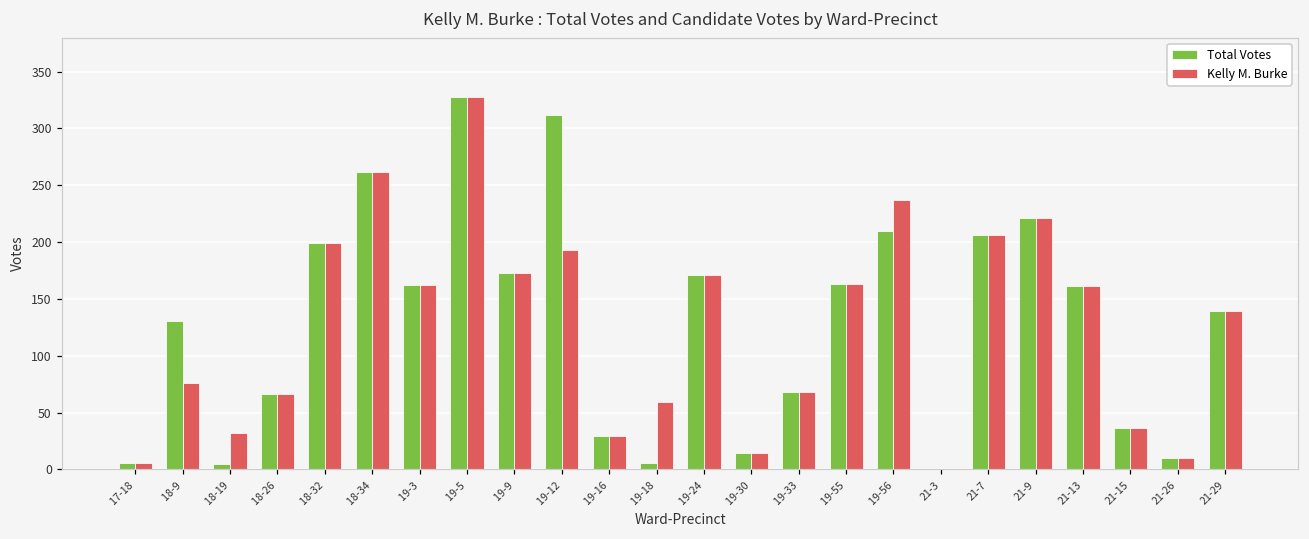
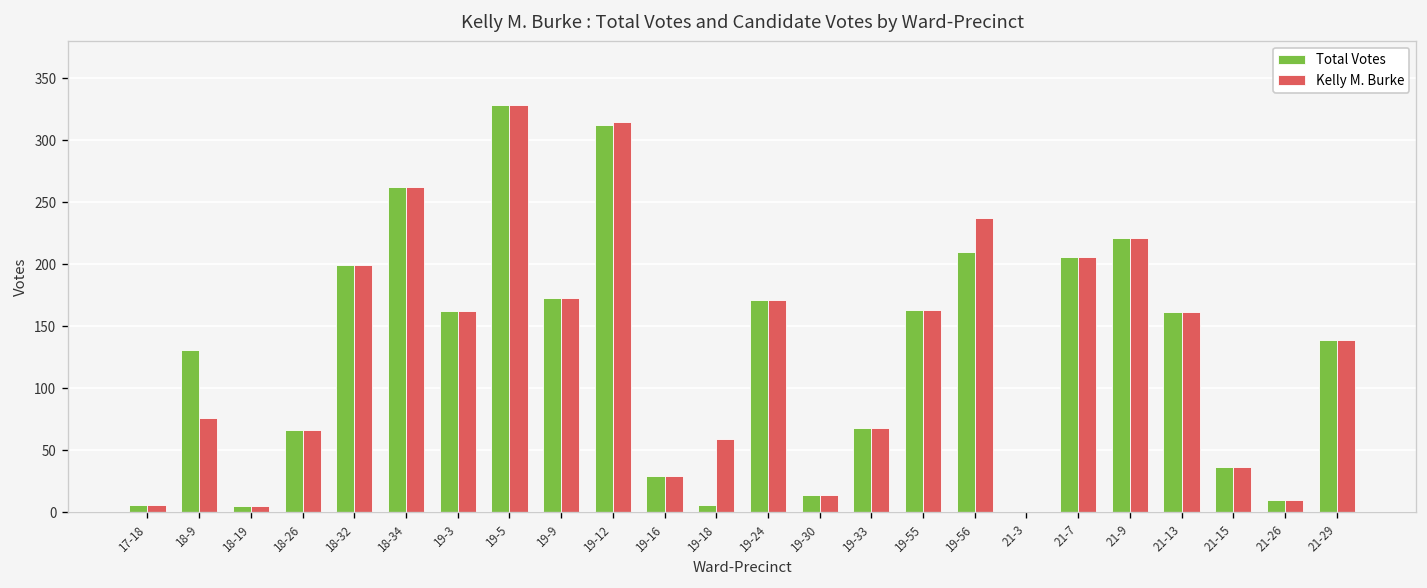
Kelly M. Burke, 18-19: 32 -> 5
Kelly M. Burke, 19-12: 193 -> 315
